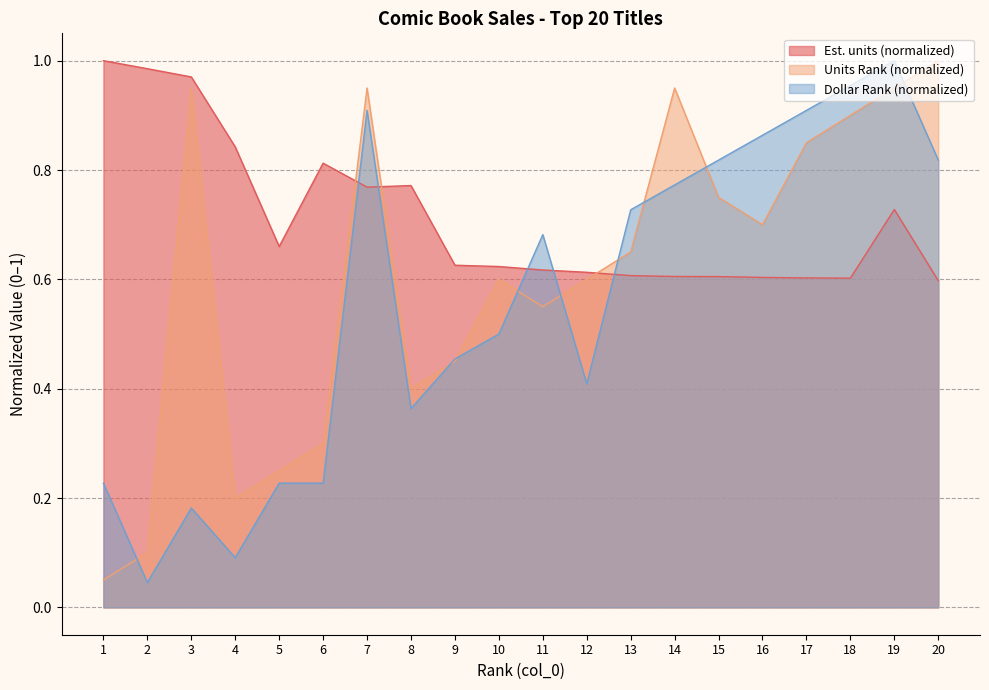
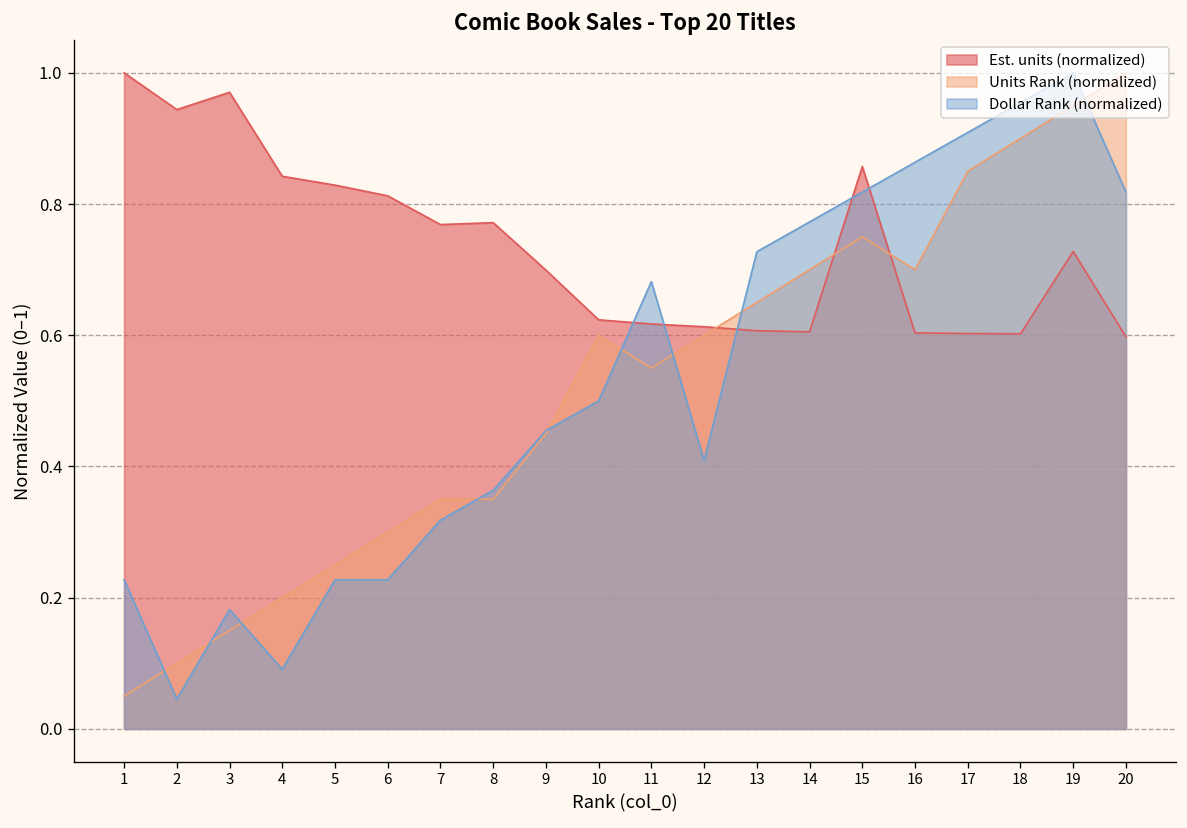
Est. units (normalized), 2: 0.99 -> 0.94
Units Rank (normalized), 3: 0.95 -> 0.15
Est. units (normalized), 5: 0.66 -> 0.83
Units Rank (normalized), 7: 0.95 -> 0.35
Dollar Rank (normalized), 7: 0.91 -> 0.32
Units Rank (normalized), 8: 0.40 -> 0.35
Est. units (normalized), 9: 0.63 -> 0.70
Units Rank (normalized), 14: 0.95 -> 0.70
Est. units (normalized), 15: 0.61 -> 0.86
